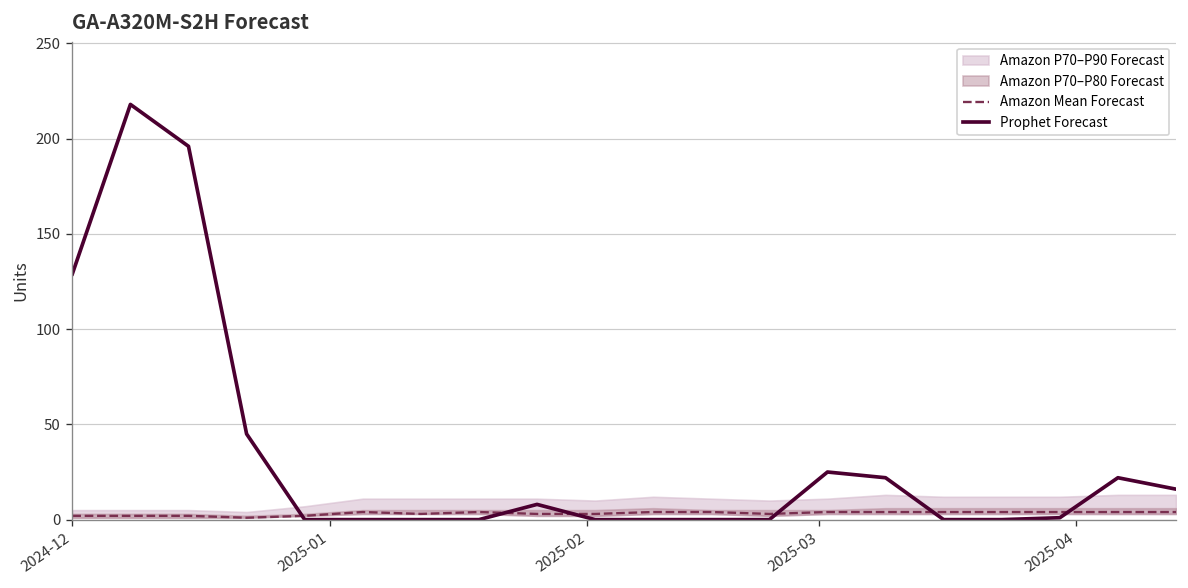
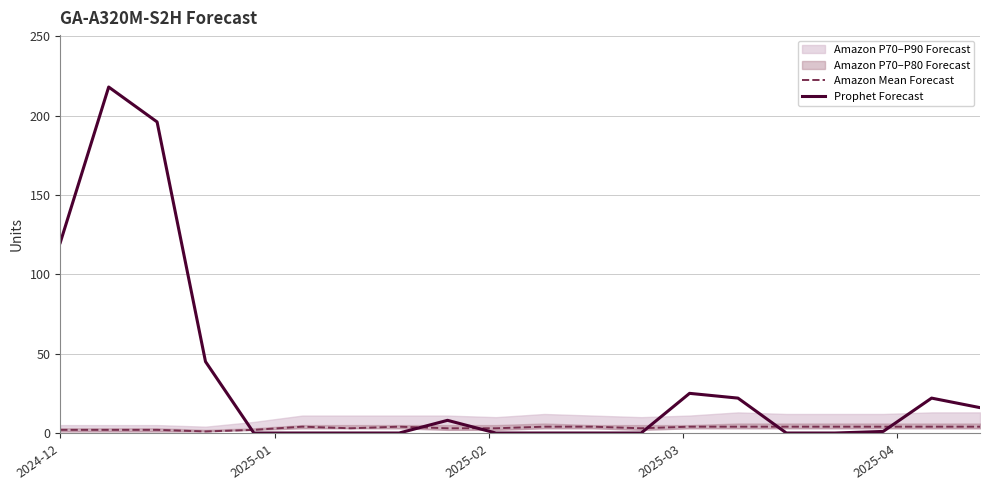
Prophet Forecast, 2024-12: 129 -> 120
